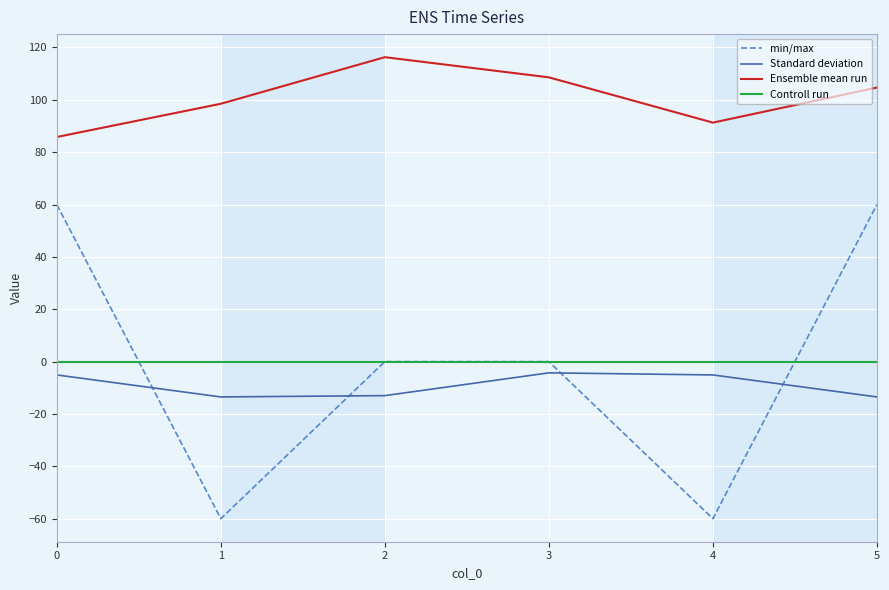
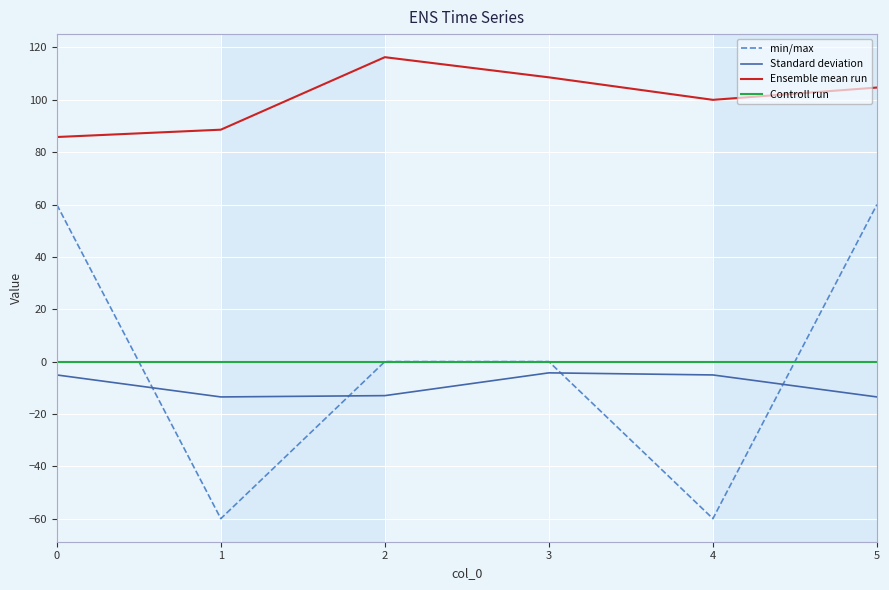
Ensemble mean run, 1: 99 -> 89
Ensemble mean run, 4: 91 -> 100
